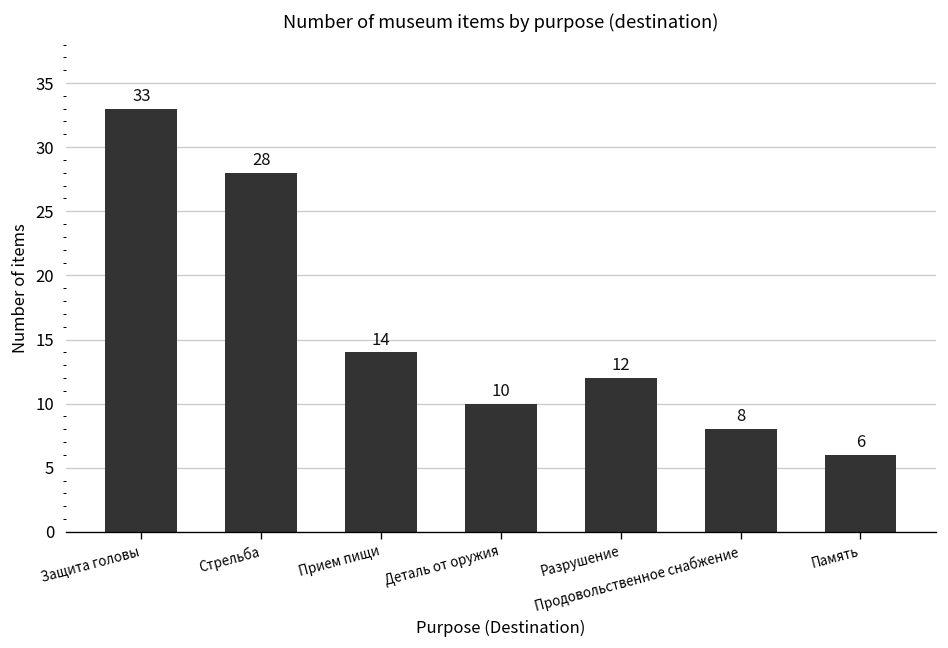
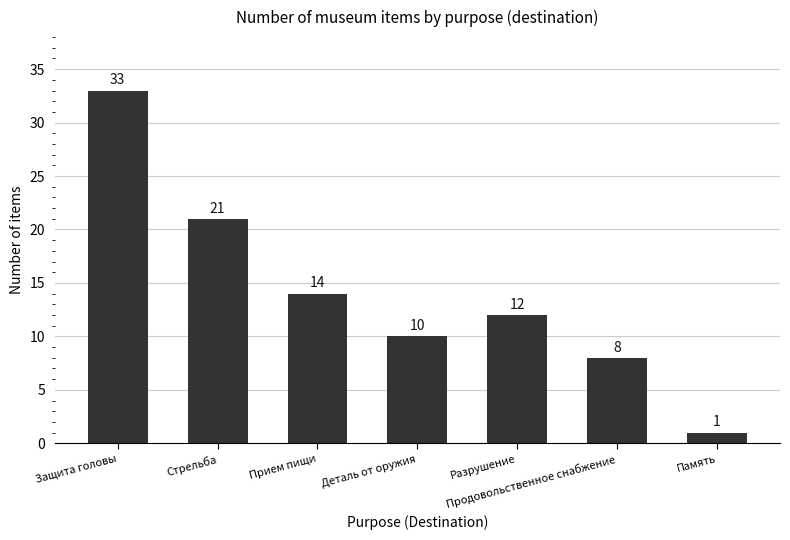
Стрельба: 28 -> 21
Память: 6 -> 1
